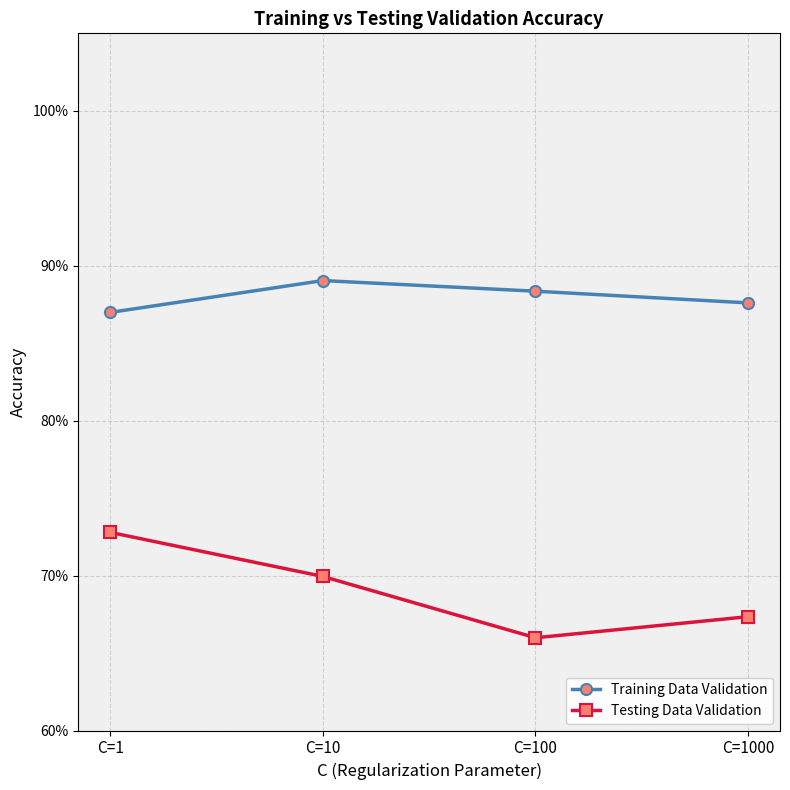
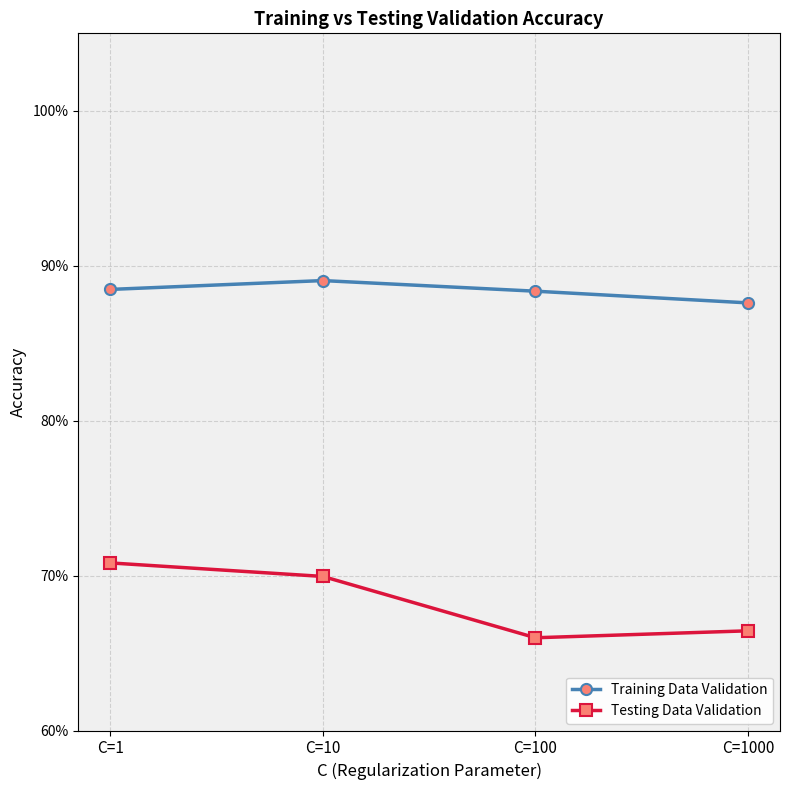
Training Data Validation, C=1: 87.0% -> 88.5%
Testing Data Validation, C=1: 72.8% -> 70.8%
Testing Data Validation, C=1000: 67.3% -> 66.4%
